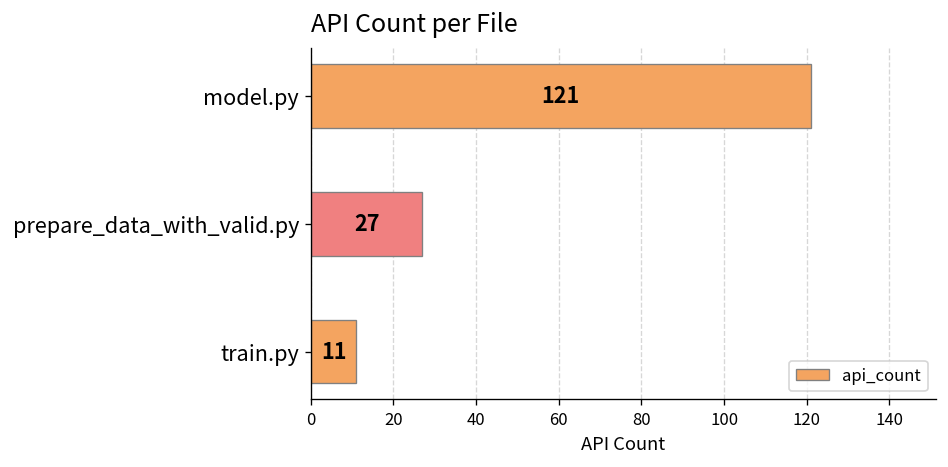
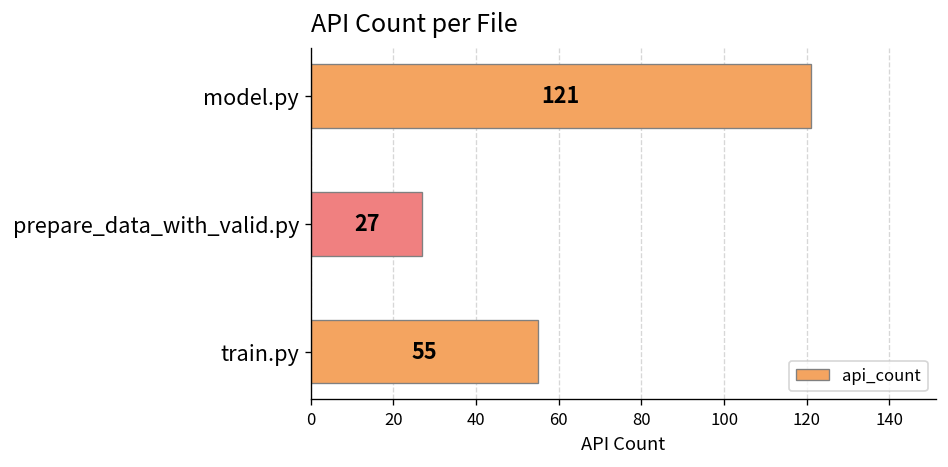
train.py: 11 -> 55
